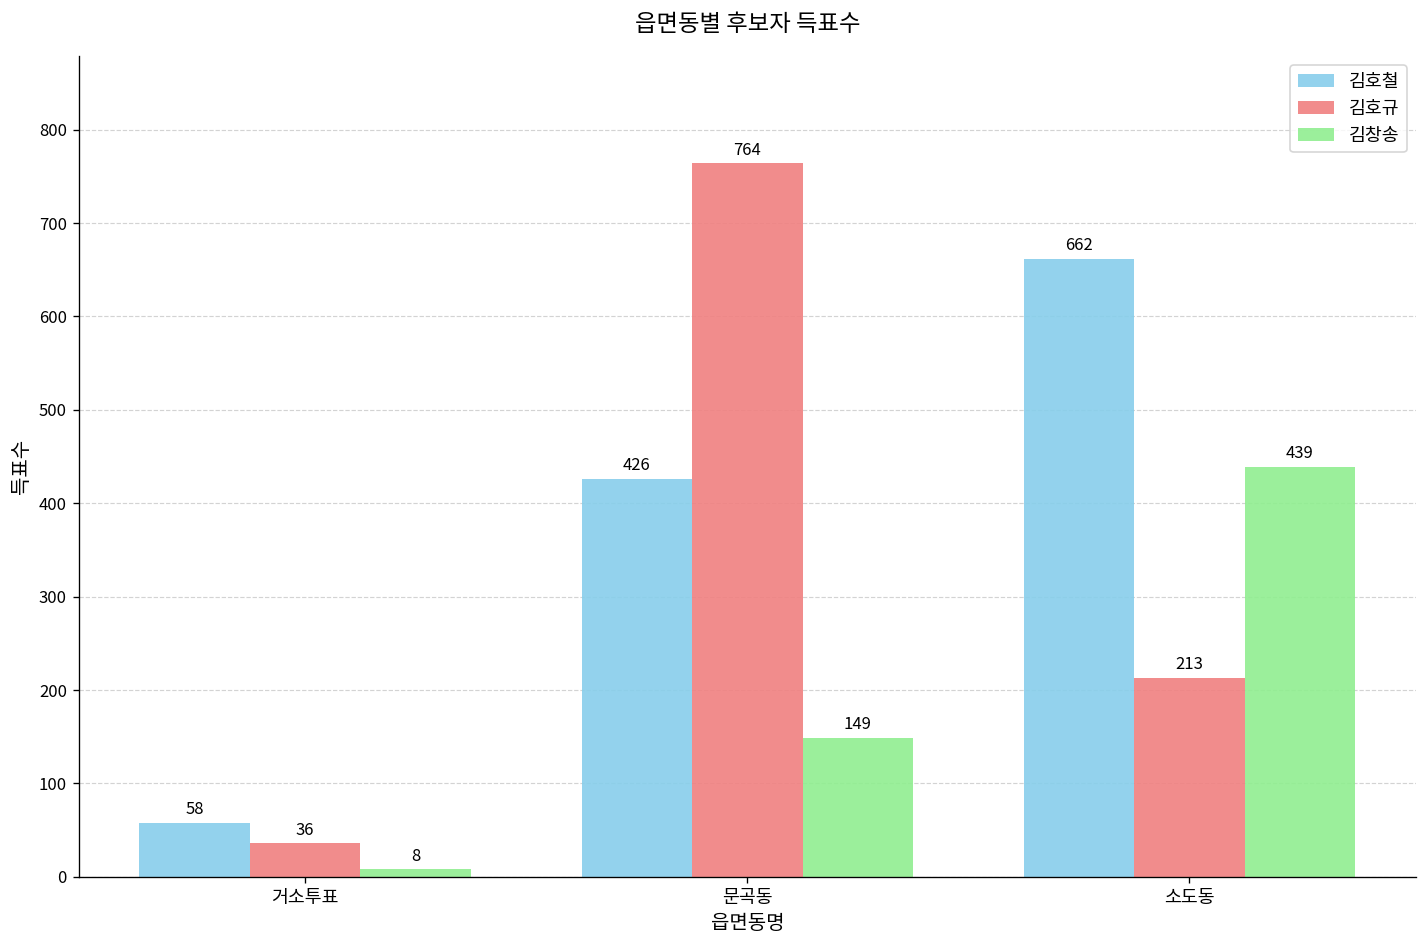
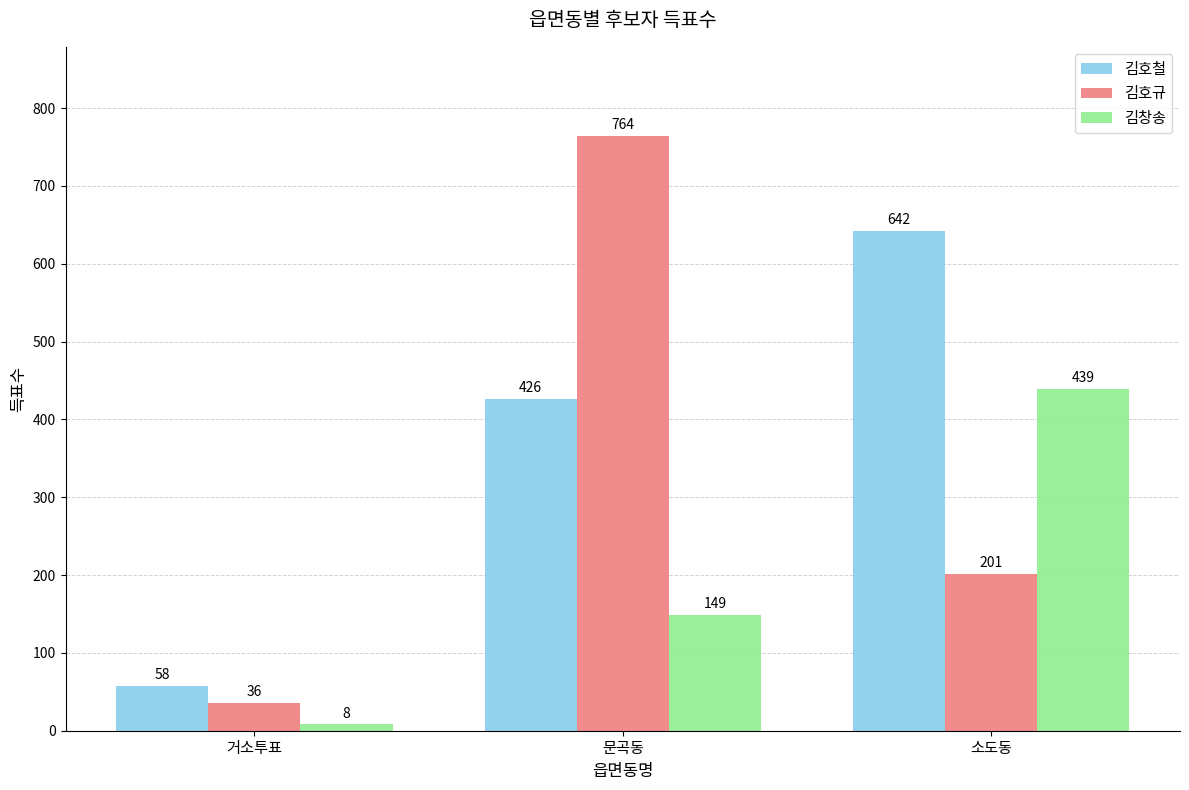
김호철, 소도동: 662 -> 642
김호규, 소도동: 213 -> 201
